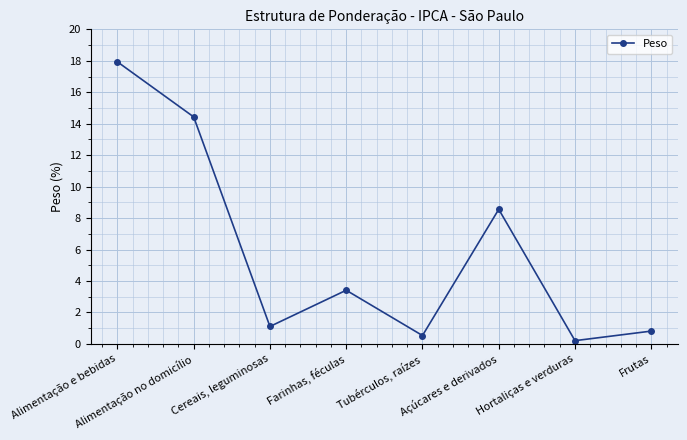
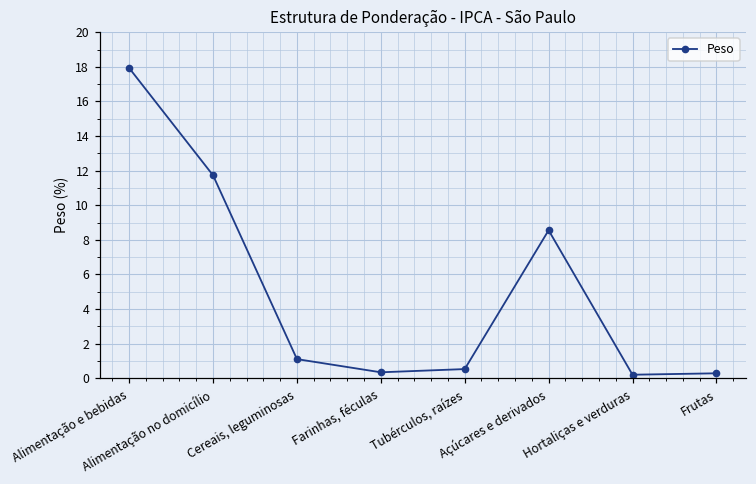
Alimentação no domicílio: 14.4 -> 11.7
Farinhas, féculas: 3.4 -> 0.3
Frutas: 0.8 -> 0.3
